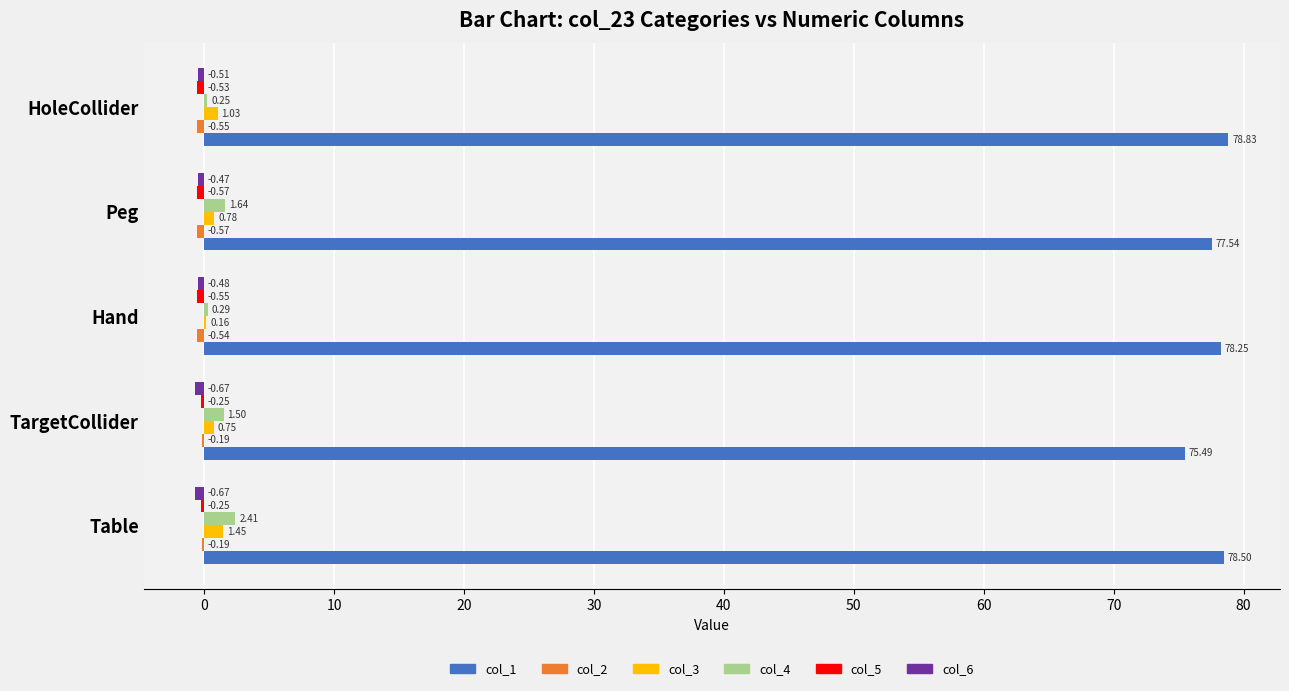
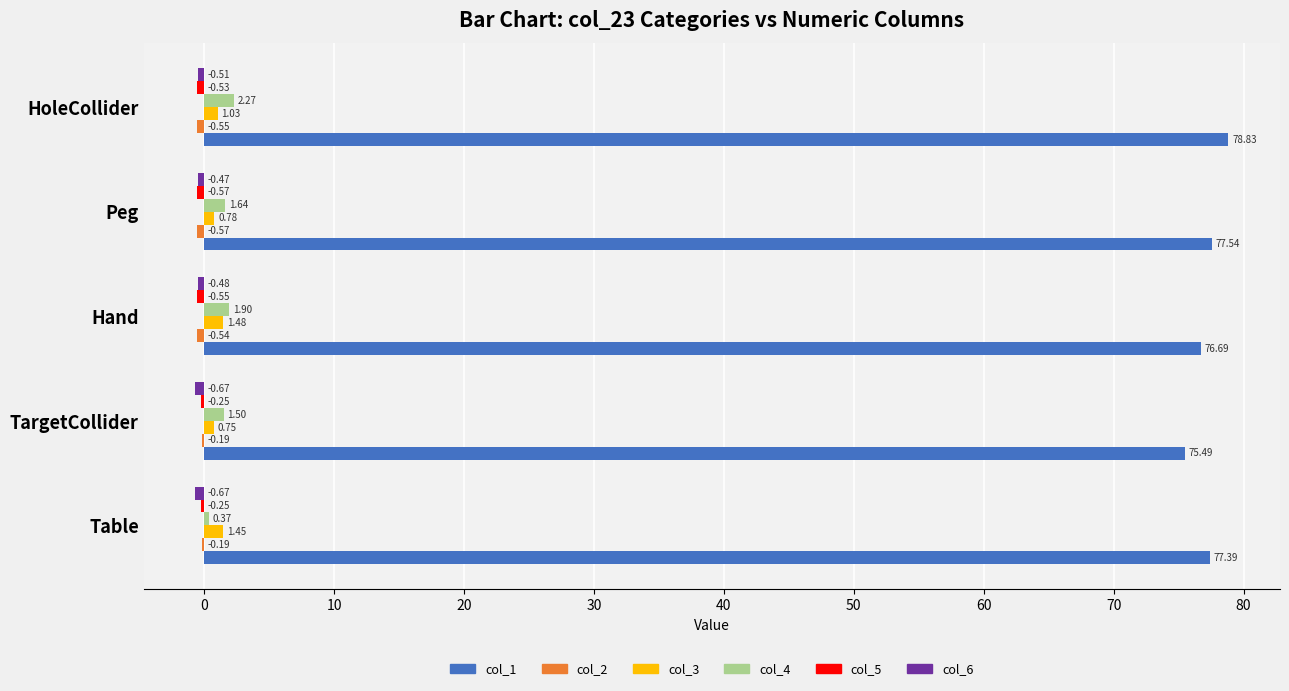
col_4, HoleCollider: 0.25 -> 2.27
col_4, Hand: 0.29 -> 1.90
col_3, Hand: 0.16 -> 1.48
col_1, Hand: 78.25 -> 76.69
col_4, Table: 2.41 -> 0.37
col_1, Table: 78.50 -> 77.39
